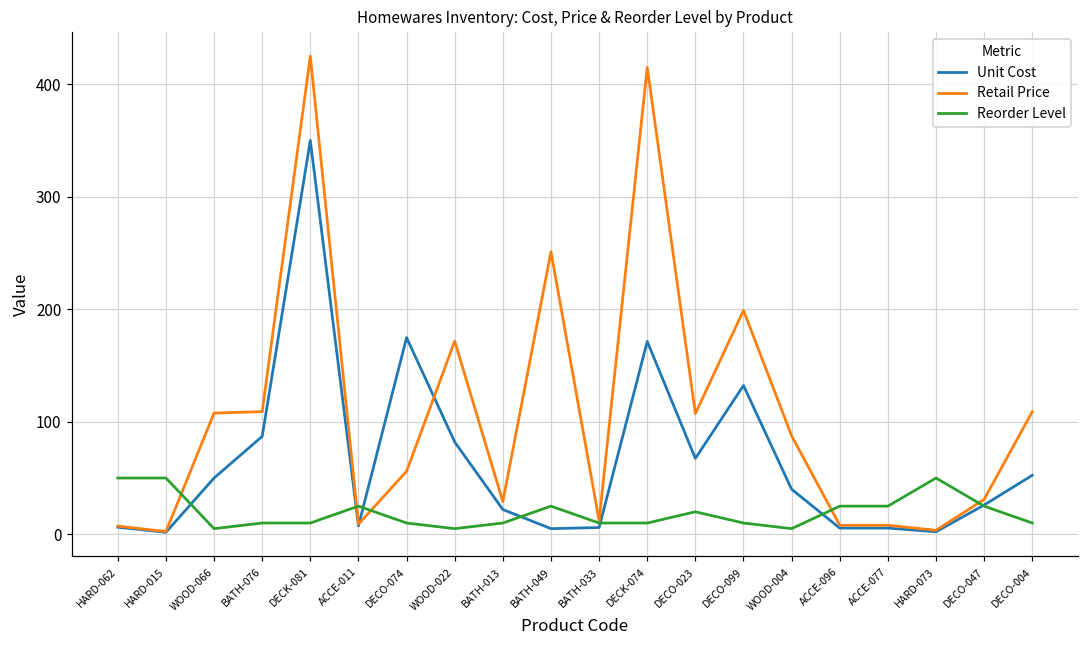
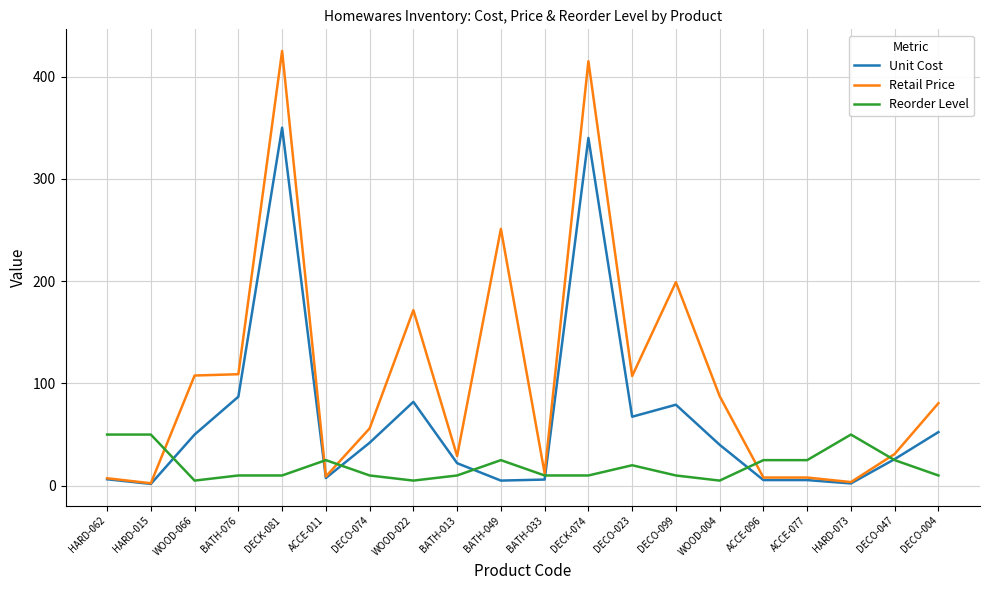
Unit Cost, DECO-074: 175 -> 42
Unit Cost, DECK-074: 171 -> 340
Unit Cost, DECO-099: 132 -> 79
Retail Price, DECO-004: 109 -> 81
